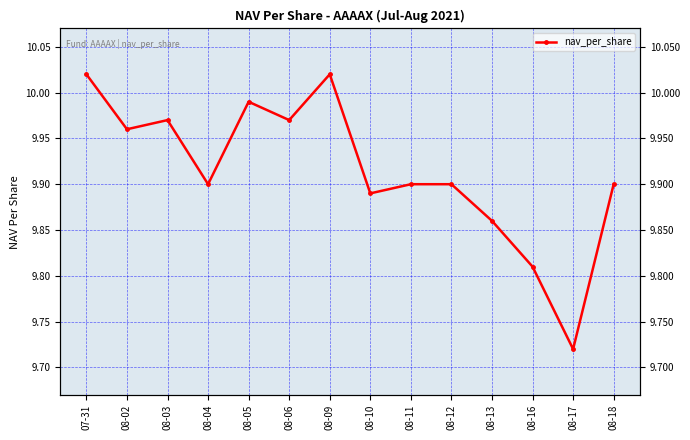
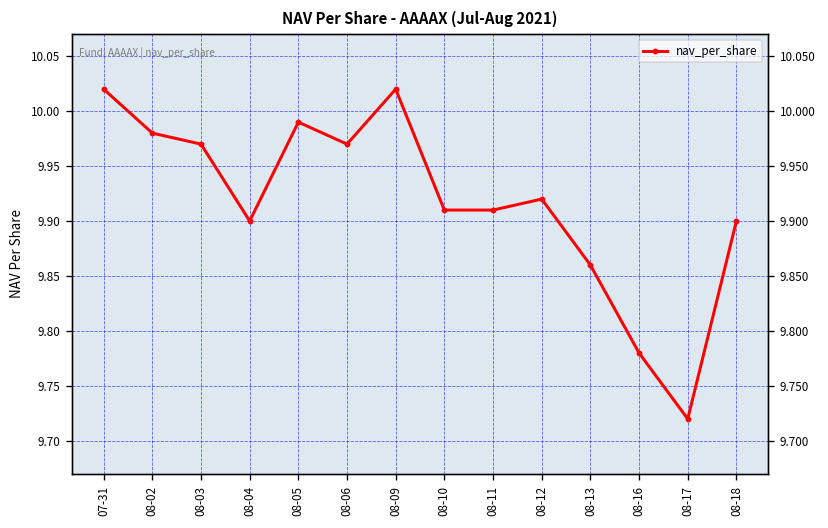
08-02: 9.96 -> 9.98
08-10: 9.89 -> 9.91
08-11: 9.90 -> 9.91
08-12: 9.90 -> 9.92
08-16: 9.81 -> 9.78
